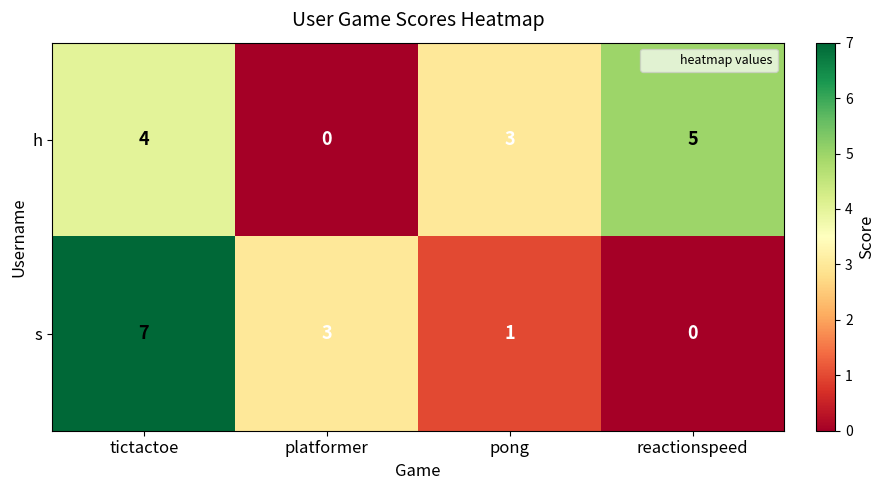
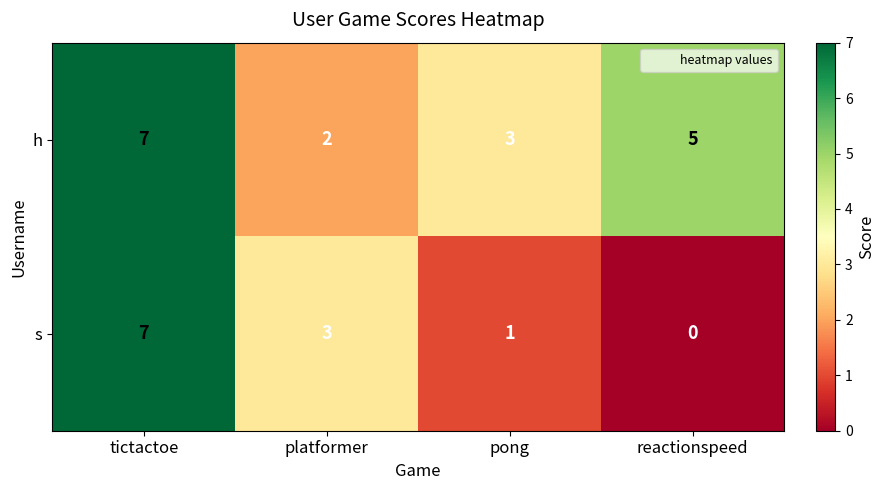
h, tictactoe: 4 -> 7
h, platformer: 0 -> 2
